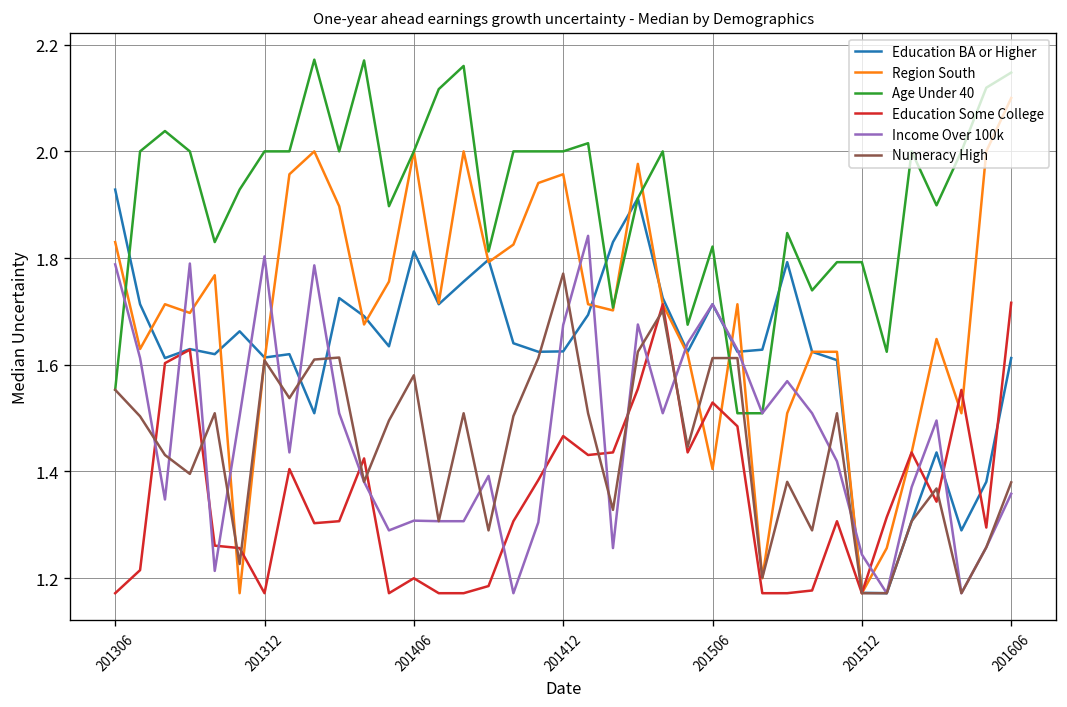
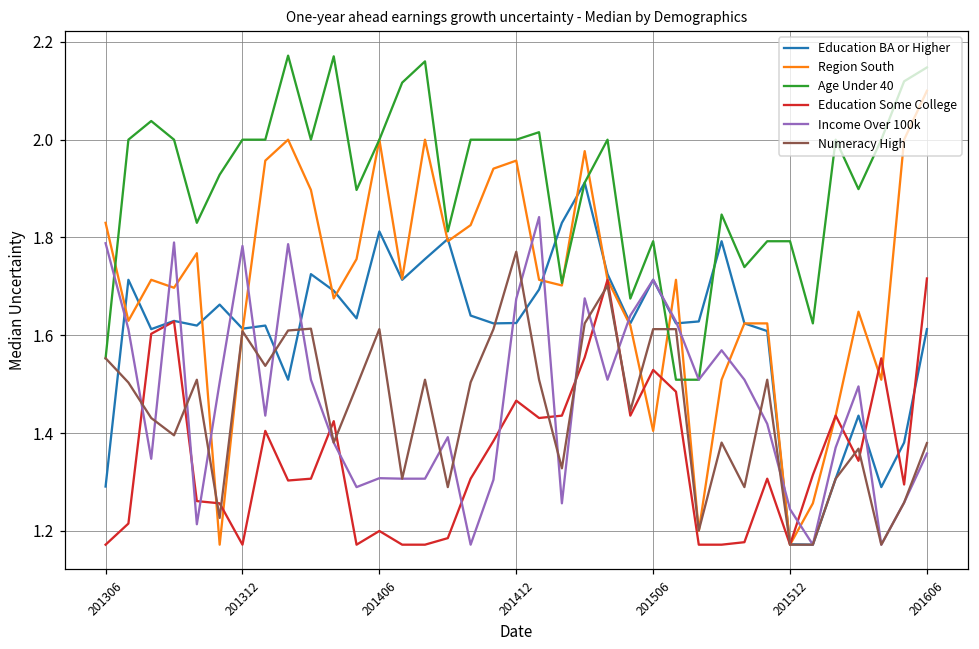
Education BA or Higher, 201306: 1.93 -> 1.29
Income Over 100k, 201312: 1.80 -> 1.78
Numeracy High, 201406: 1.58 -> 1.61
Age Under 40, 201506: 1.82 -> 1.79
